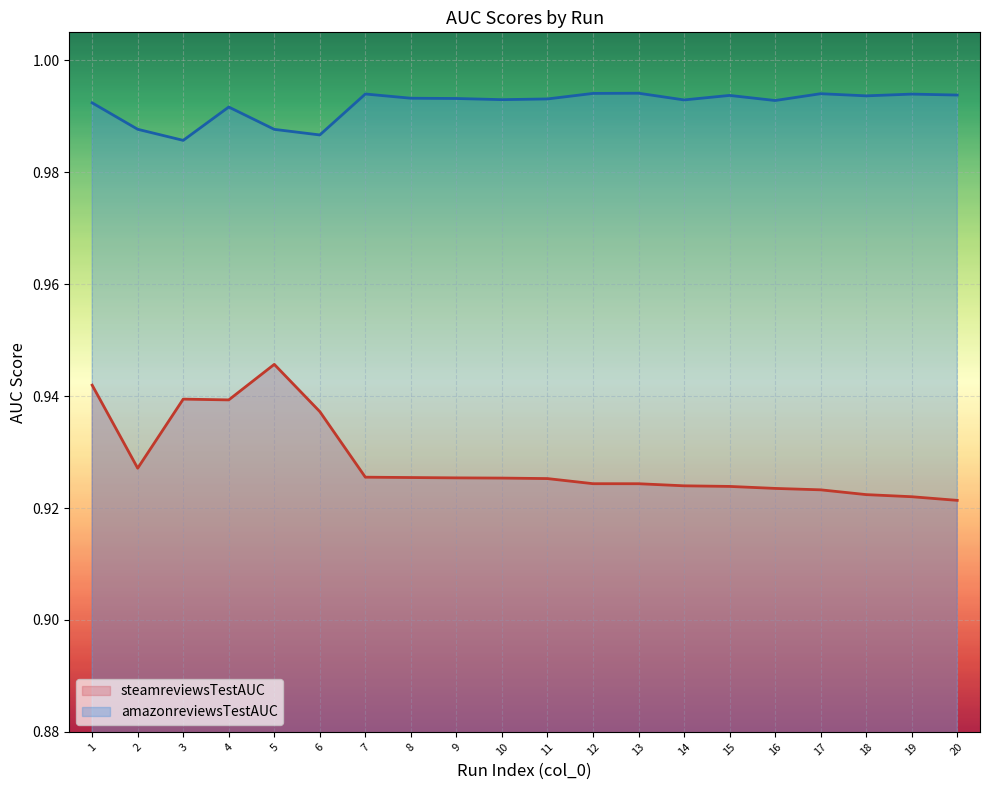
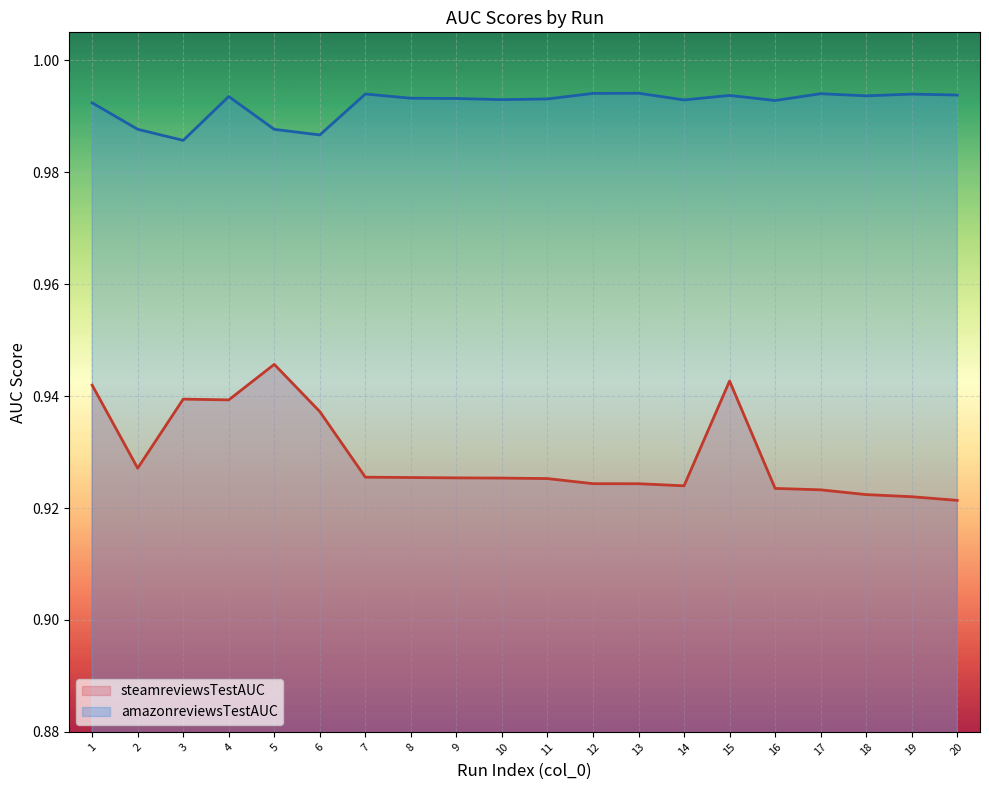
amazonreviewsTestAUC, 4: 0.992 -> 0.994
steamreviewsTestAUC, 15: 0.924 -> 0.943
